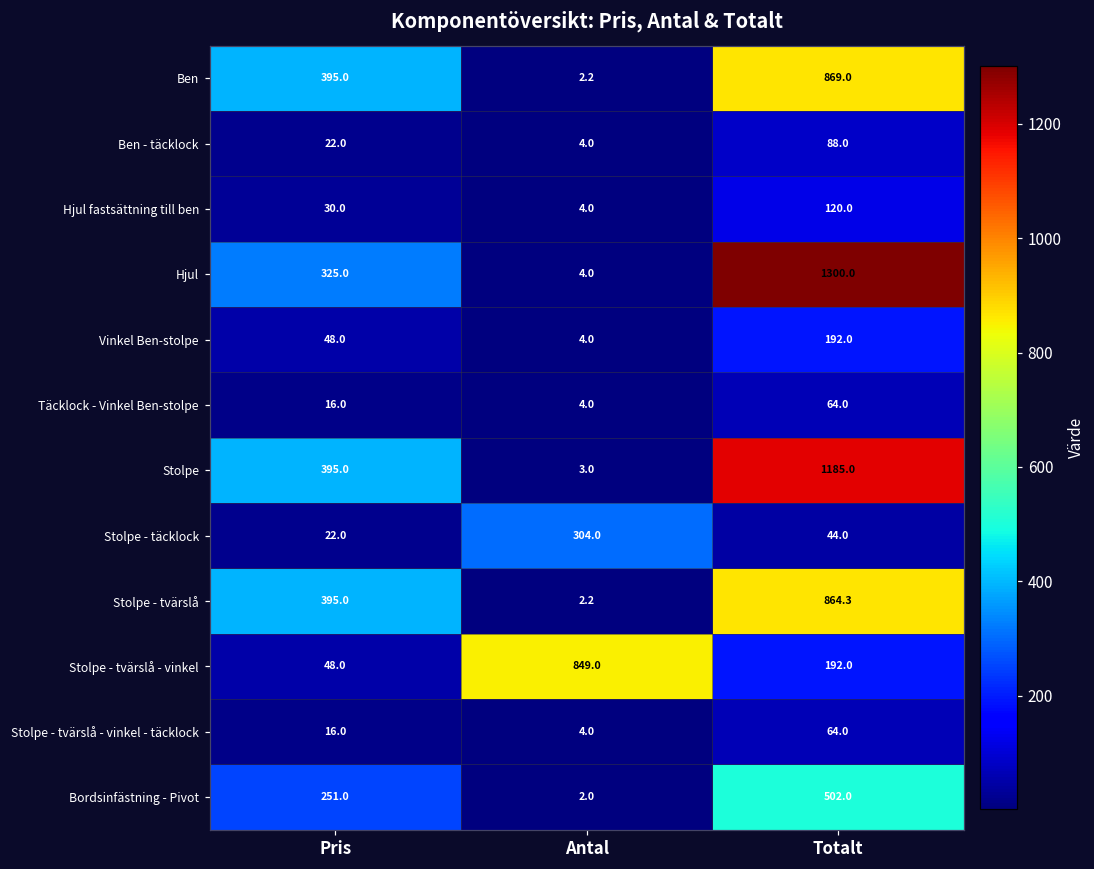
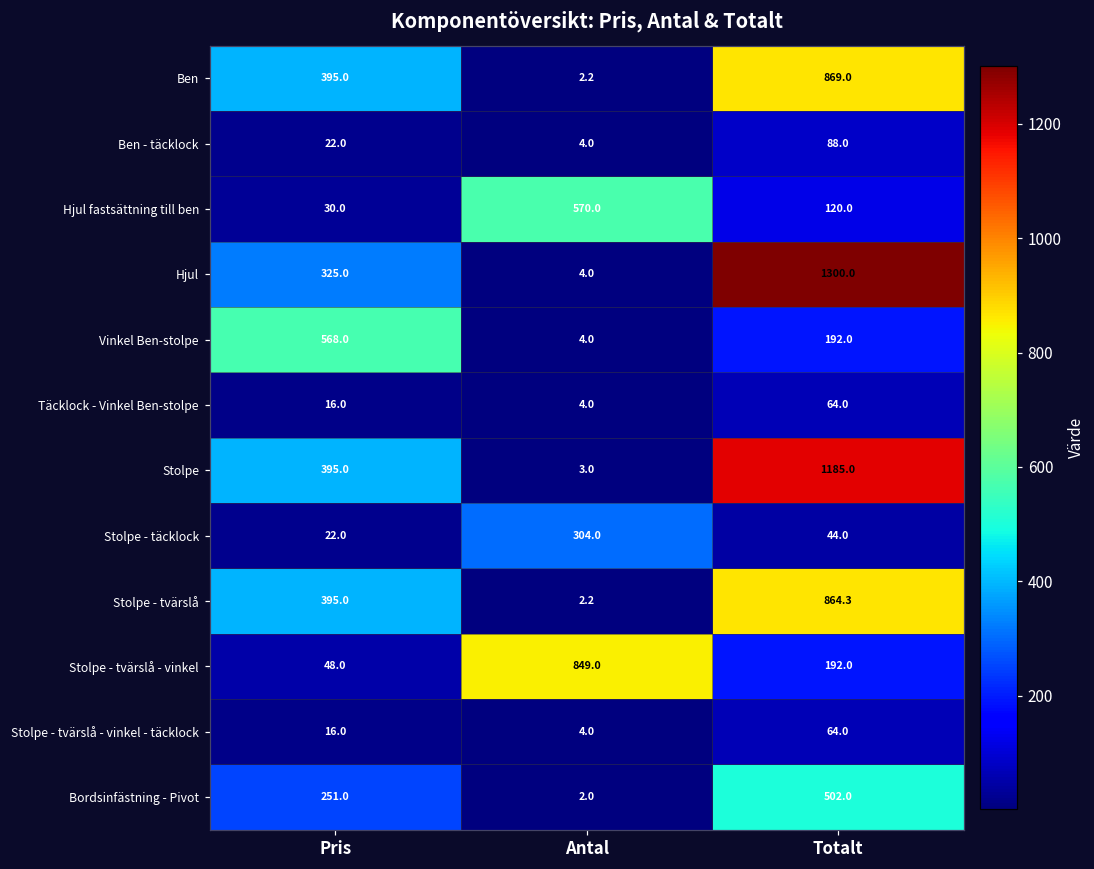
Hjul fastsättning till ben, Antal: 4.0 -> 570.0
Vinkel Ben-stolpe, Pris: 48.0 -> 568.0
